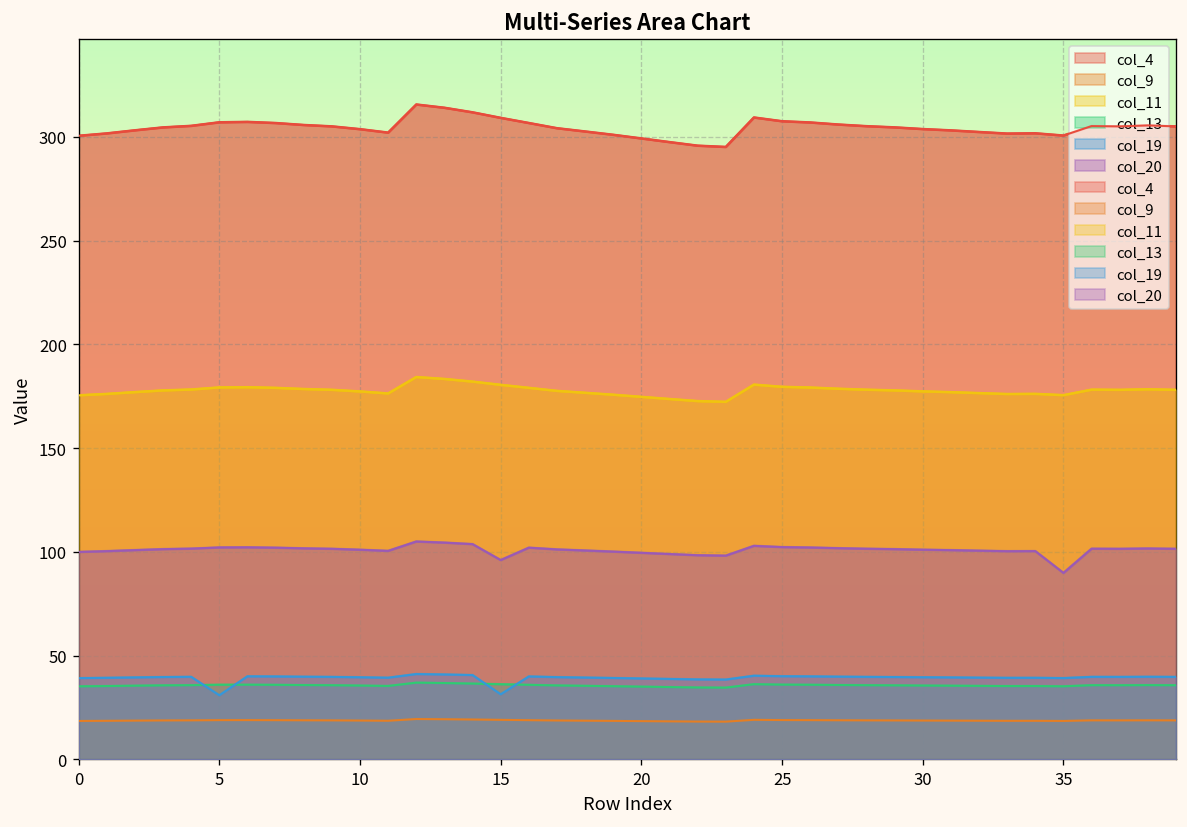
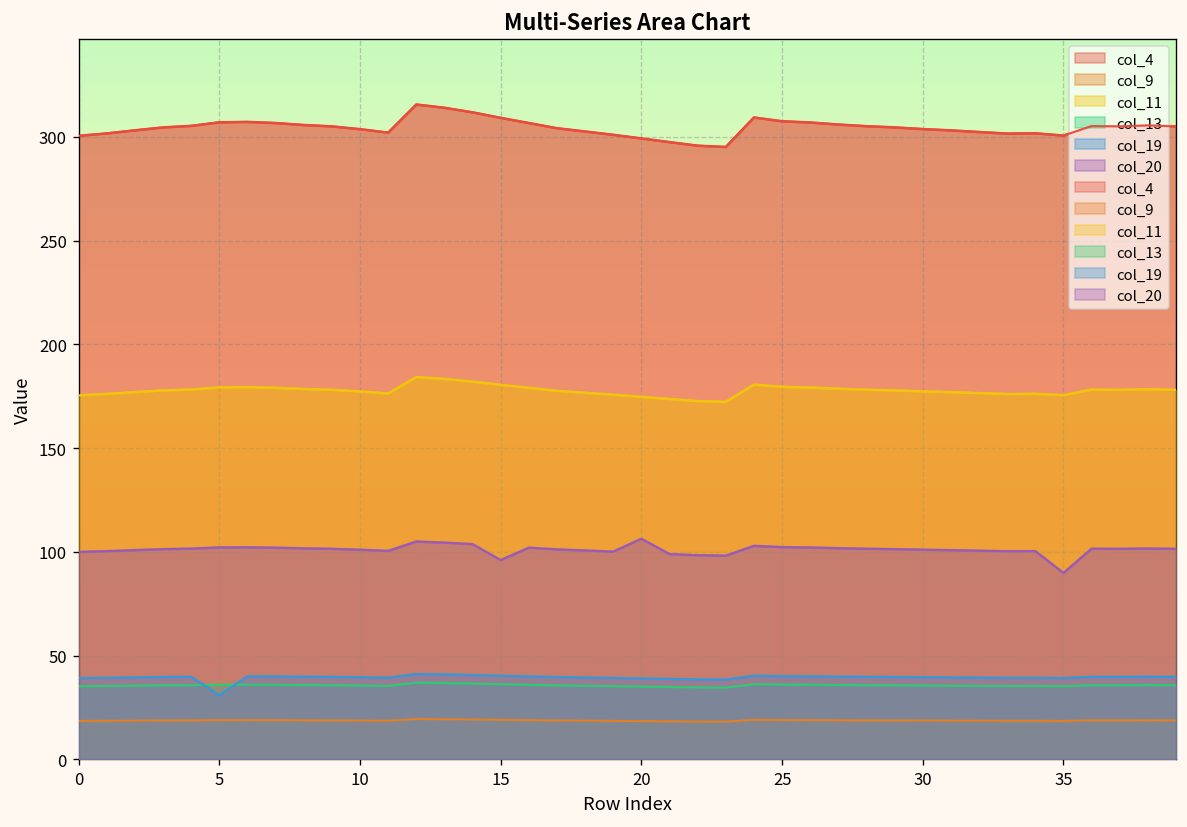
col_19, 15: 31 -> 40
col_20, 20: 100 -> 106
